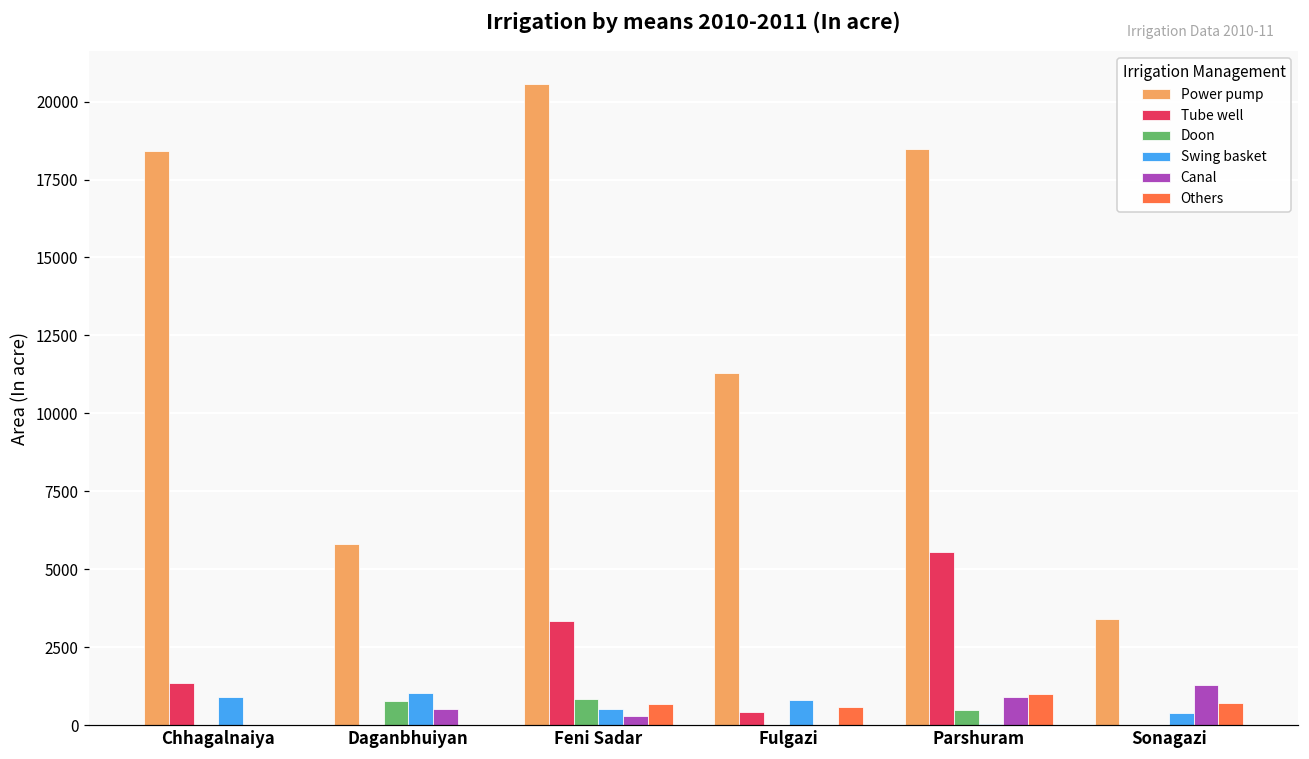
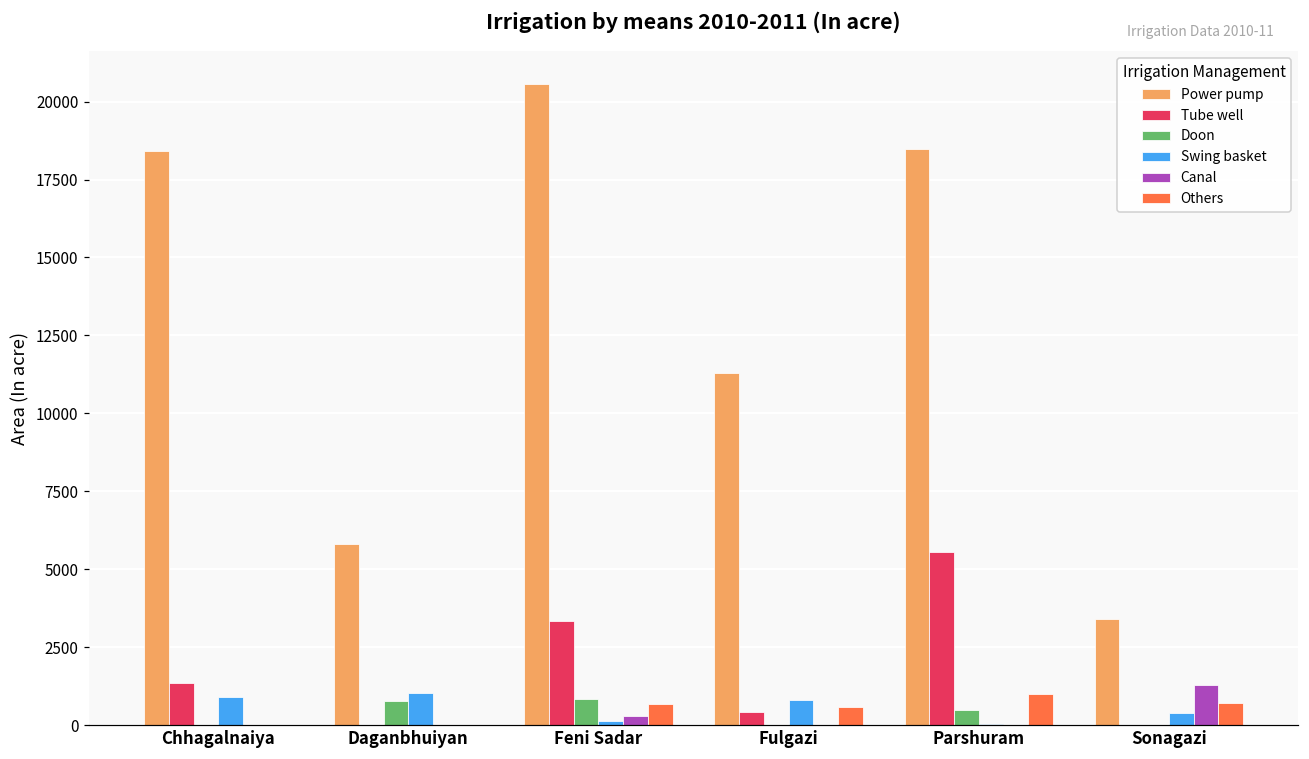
Canal, Daganbhuiyan: 500 -> 0
Swing basket, Feni Sadar: 500 -> 100
Canal, Parshuram: 900 -> 0
